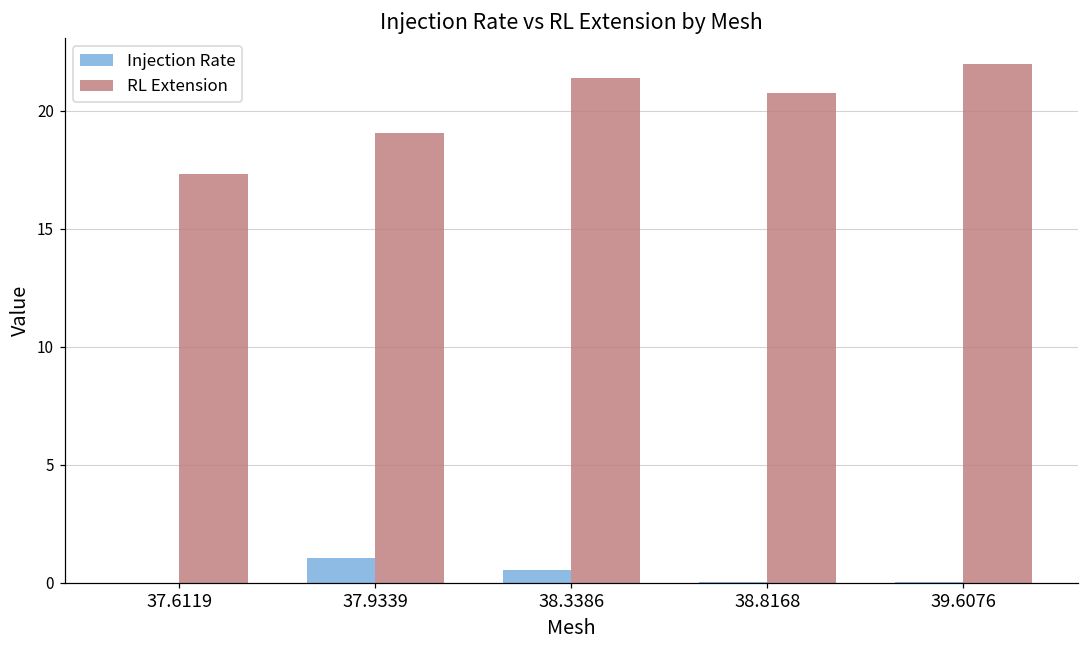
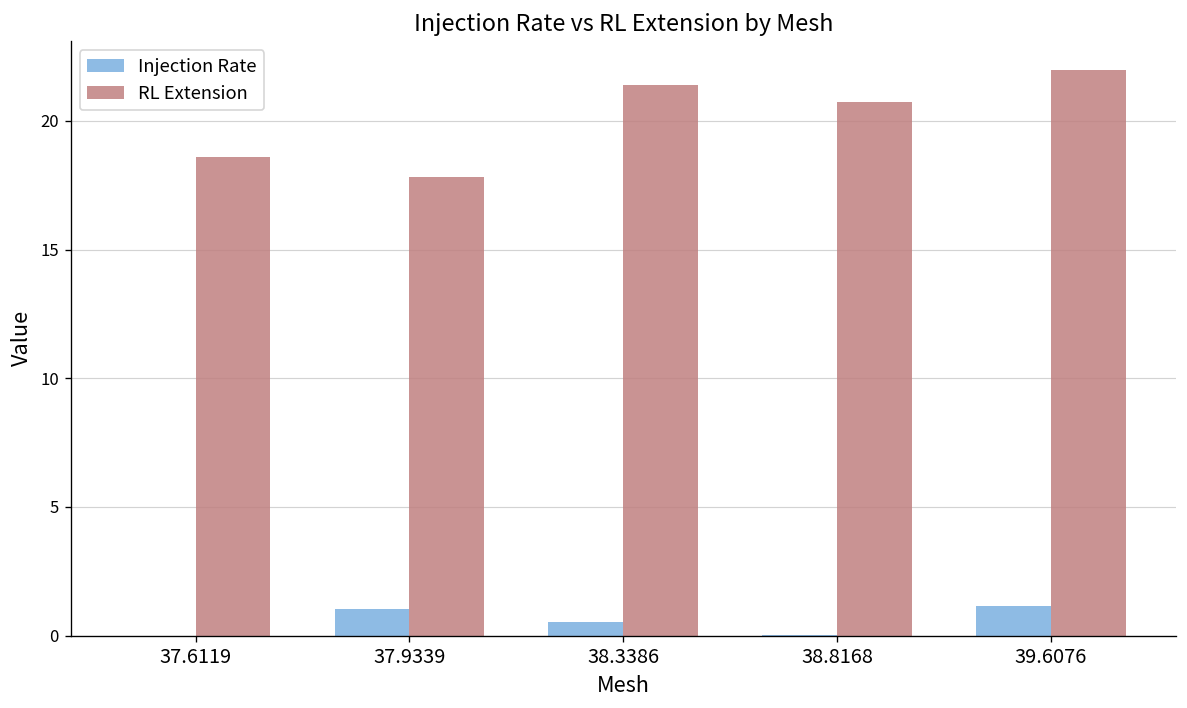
RL Extension, 37.6119: 17.3 -> 18.6
RL Extension, 37.9339: 19.1 -> 17.8
Injection Rate, 39.6076: 0.0 -> 1.1
